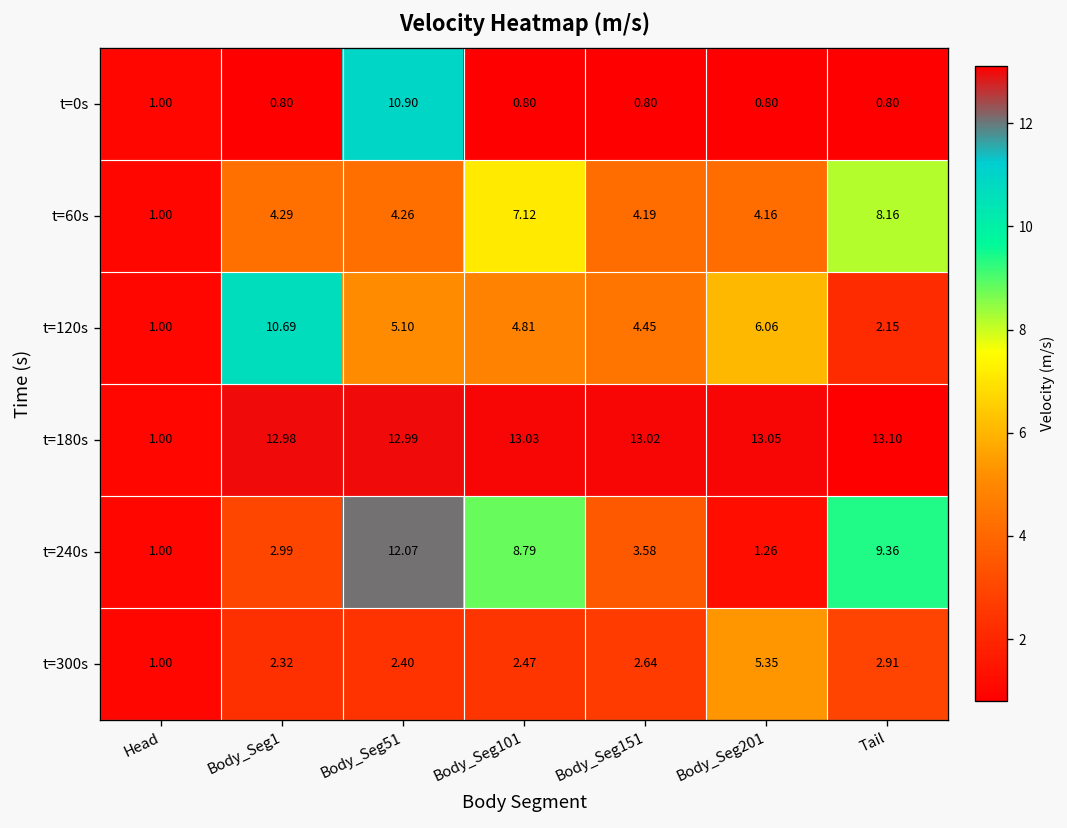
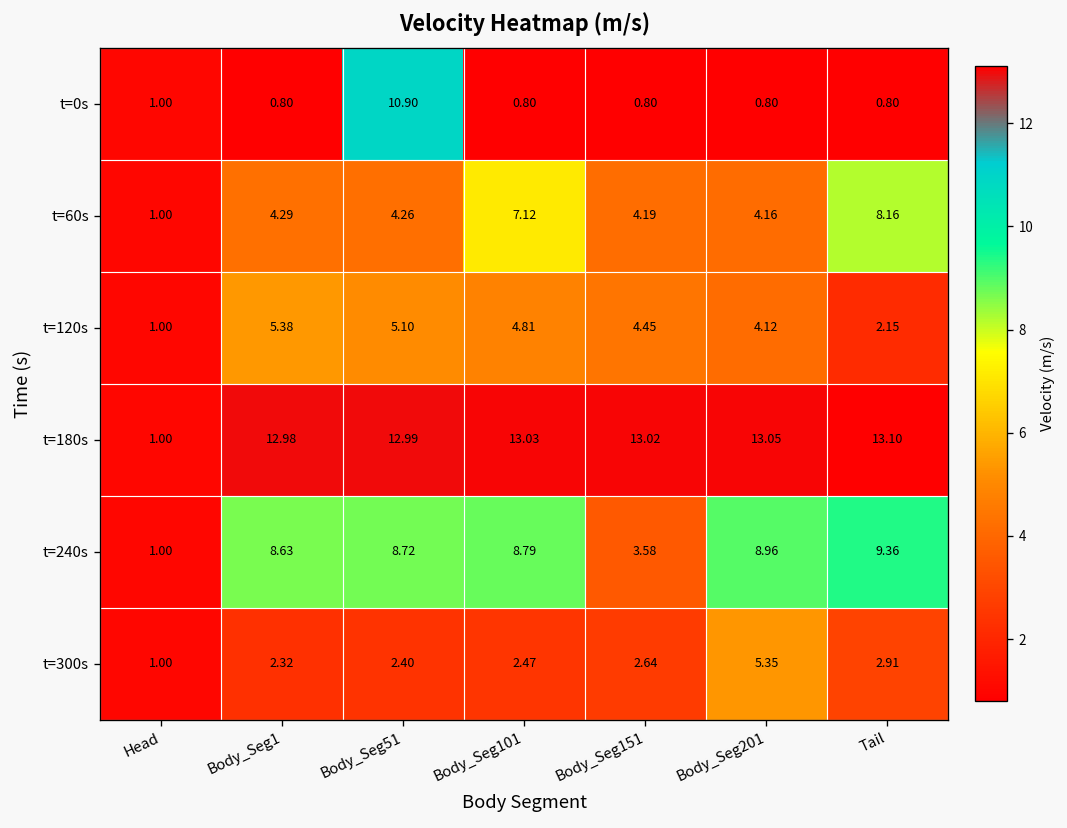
t=120s, Body_Seg1: 10.69 -> 5.38
t=120s, Body_Seg201: 6.06 -> 4.12
t=240s, Body_Seg1: 2.99 -> 8.63
t=240s, Body_Seg51: 12.07 -> 8.72
t=240s, Body_Seg201: 1.26 -> 8.96
